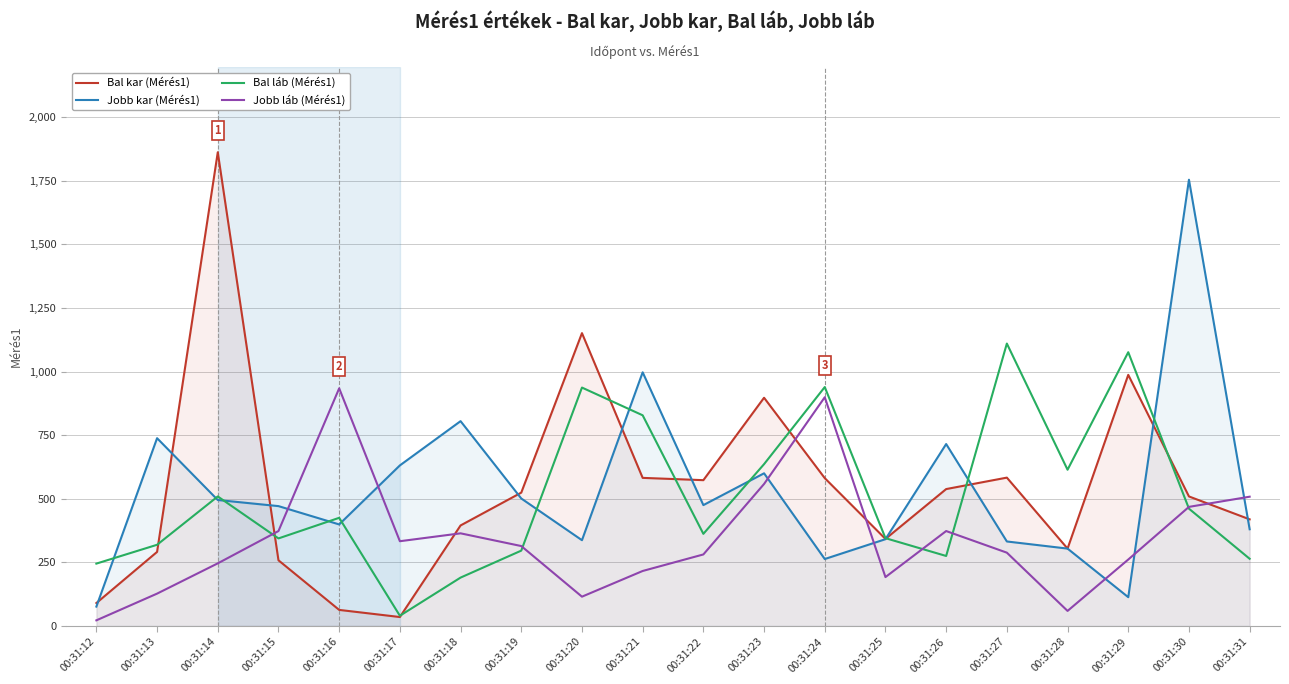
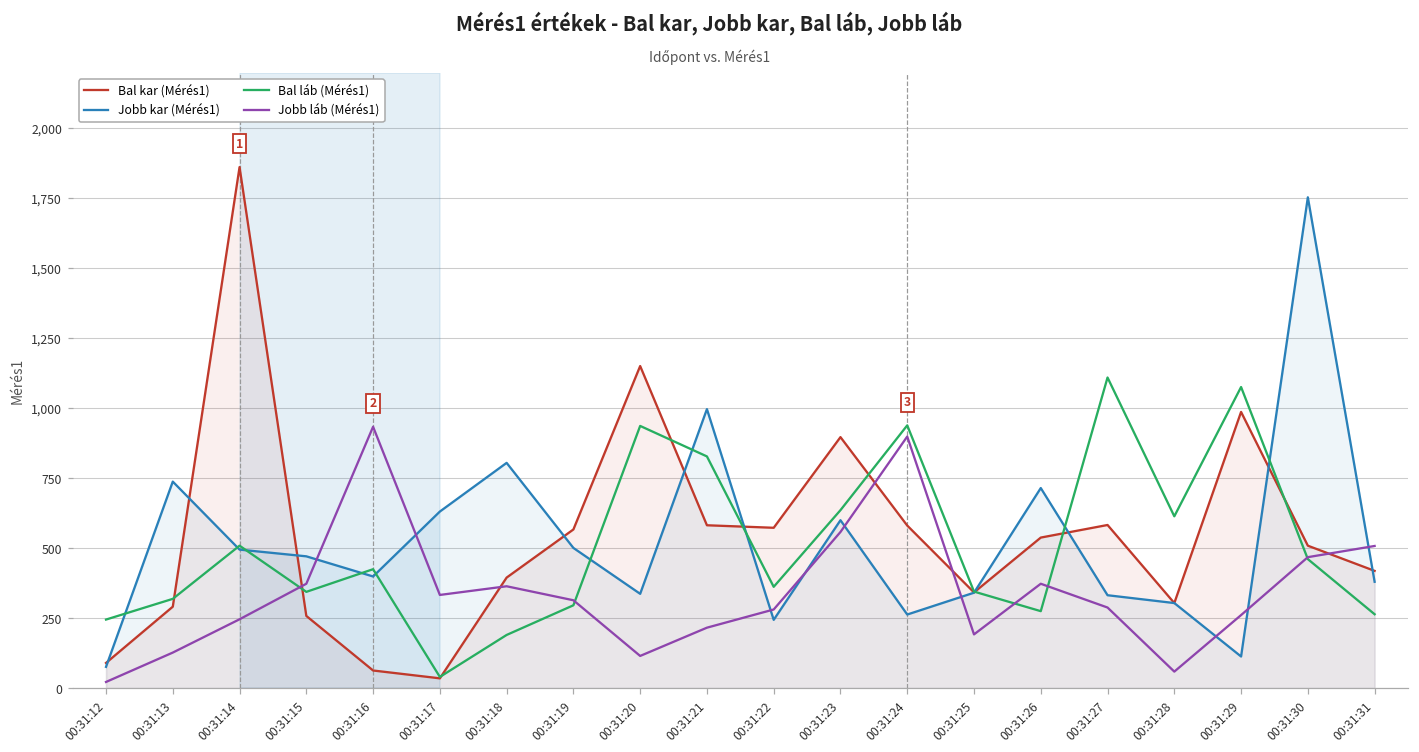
Bal kar (Mérés1), 00:31:19: 520 -> 570
Jobb kar (Mérés1), 00:31:22: 480 -> 240
